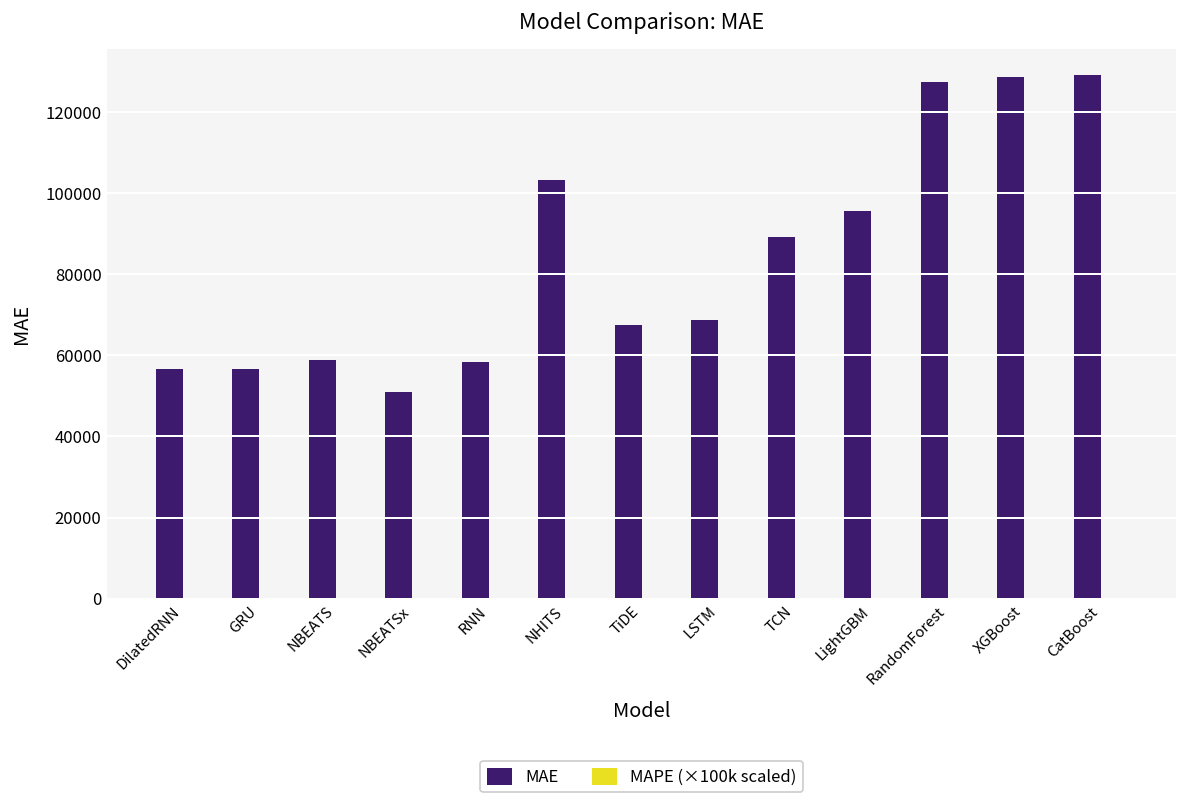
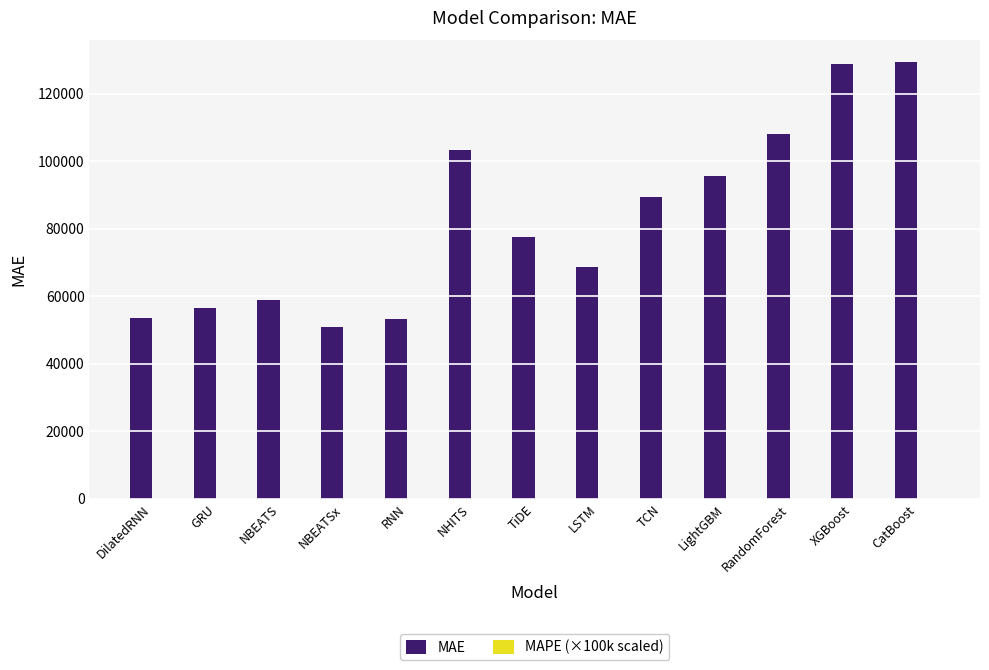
MAE, DilatedRNN: 57000 -> 54000
MAE, RNN: 58000 -> 53000
MAE, TiDE: 67000 -> 78000
MAE, RandomForest: 127000 -> 108000
